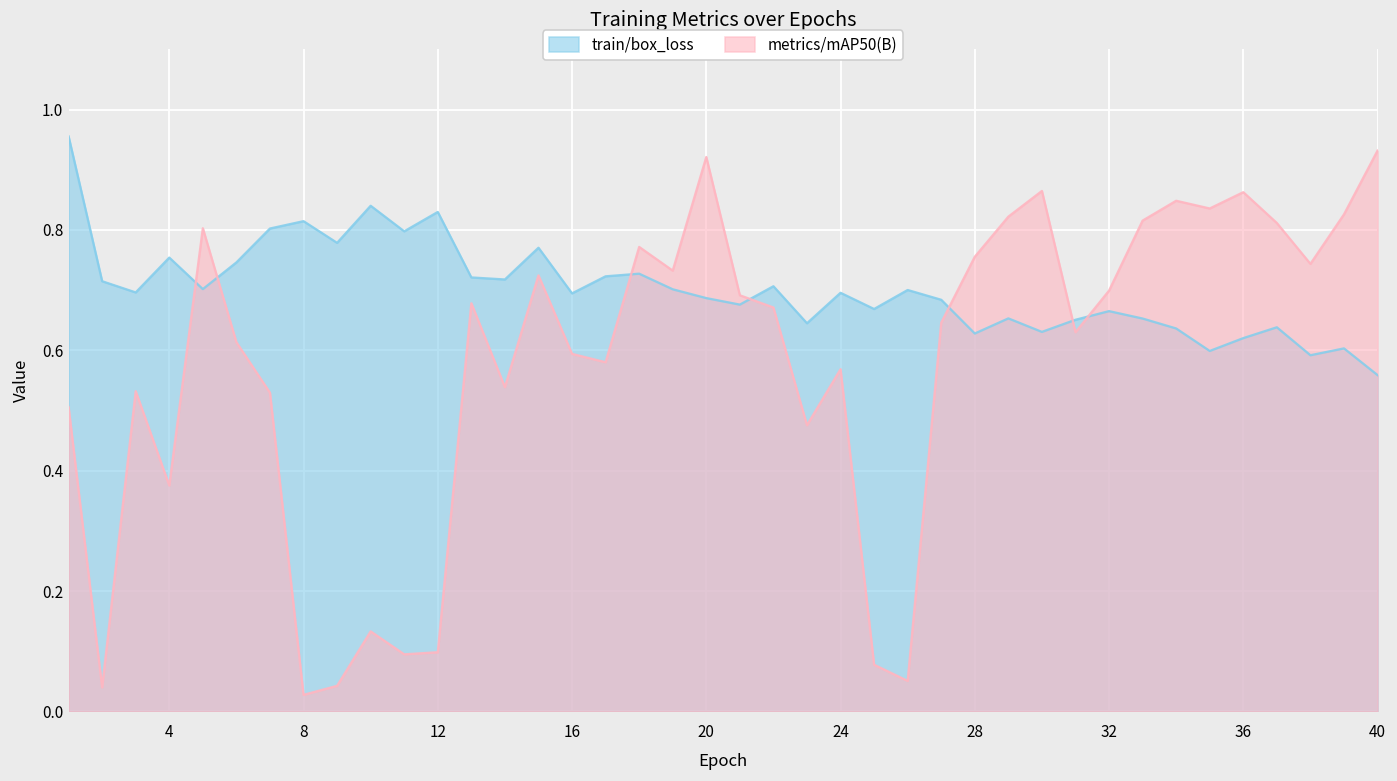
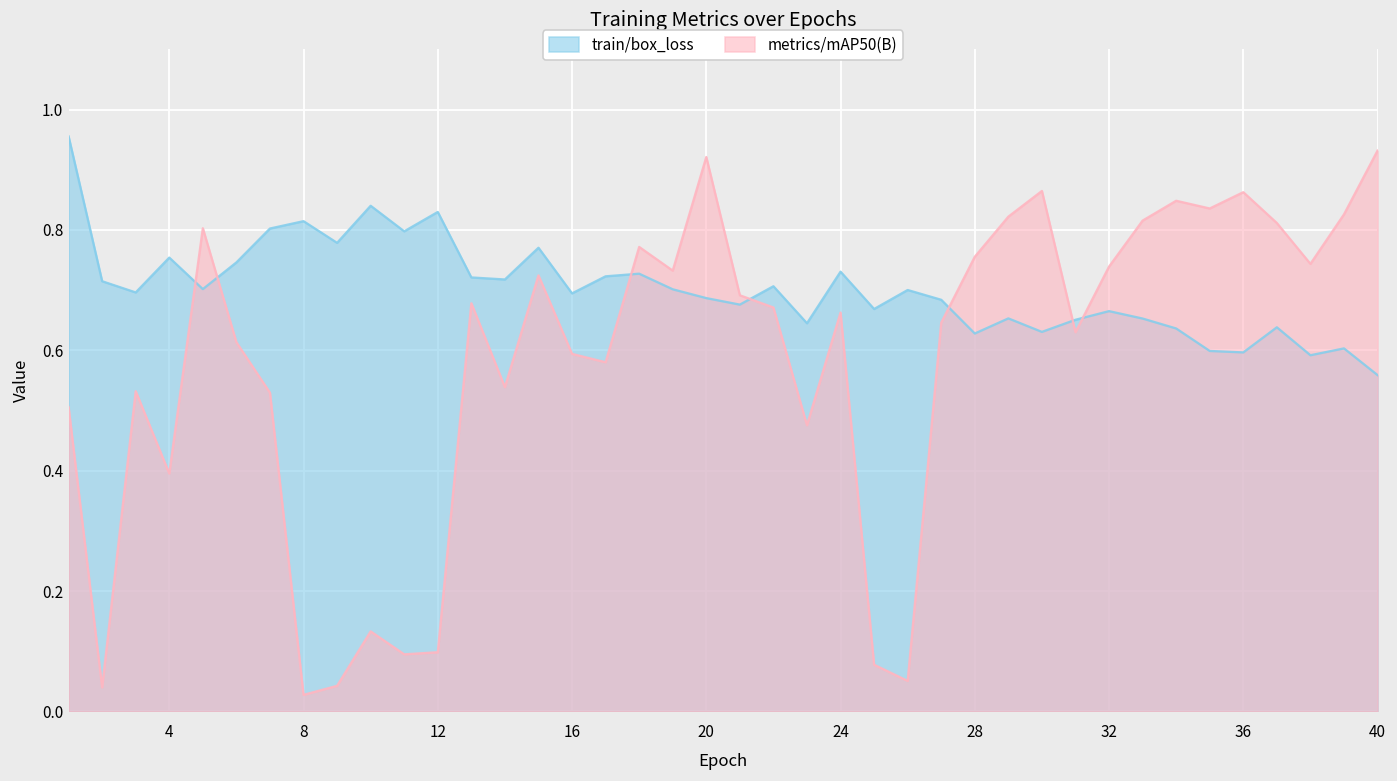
metrics/mAP50(B), 4: 0.38 -> 0.40
train/box_loss, 24: 0.70 -> 0.73
metrics/mAP50(B), 24: 0.57 -> 0.66
metrics/mAP50(B), 32: 0.70 -> 0.74
train/box_loss, 36: 0.62 -> 0.60
